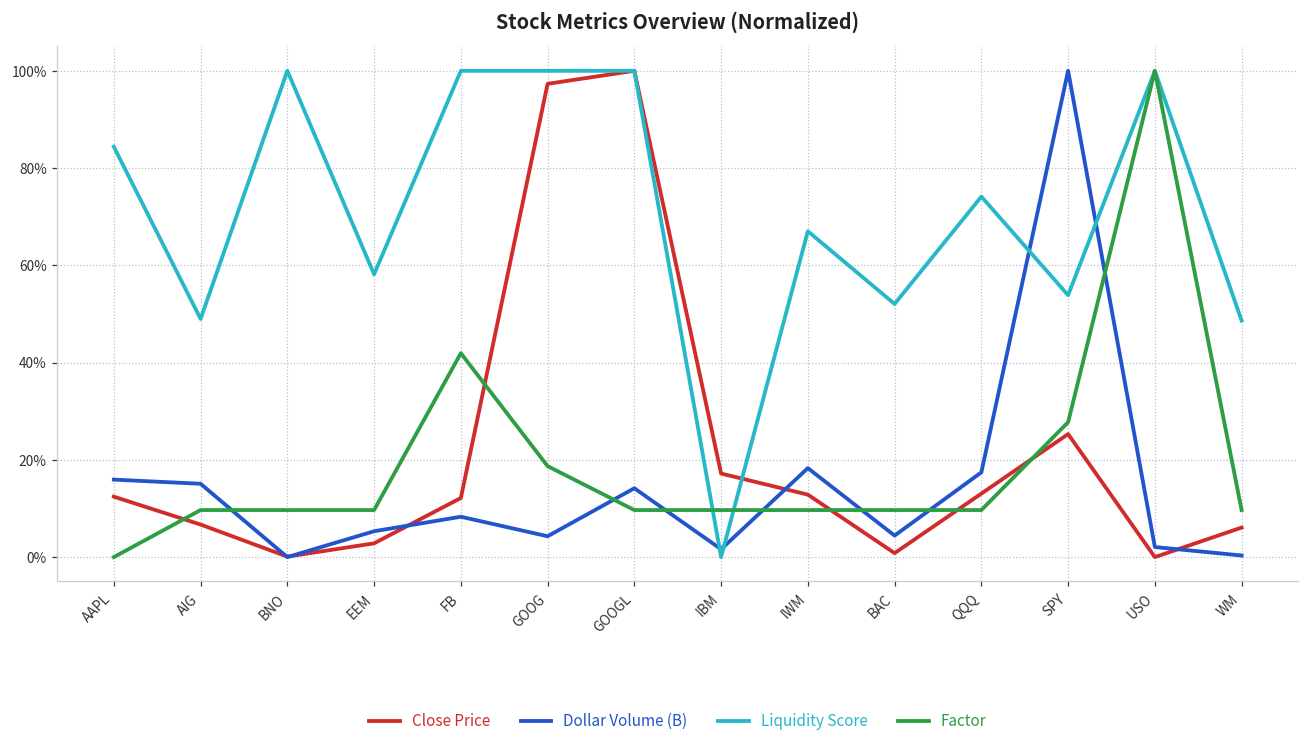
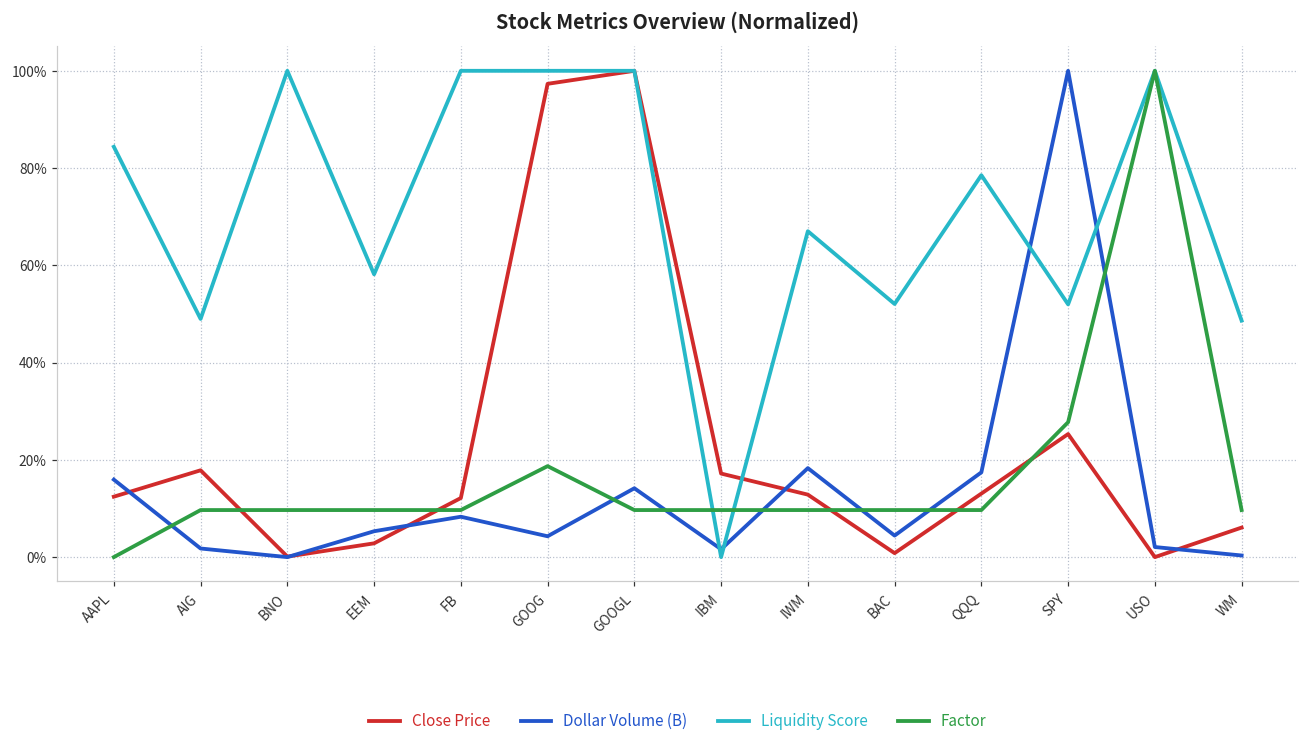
Close Price, AIG: 7% -> 18%
Dollar Volume (B), AIG: 15% -> 2%
Factor, FB: 42% -> 10%
Liquidity Score, QQQ: 74% -> 79%
Liquidity Score, SPY: 54% -> 52%
